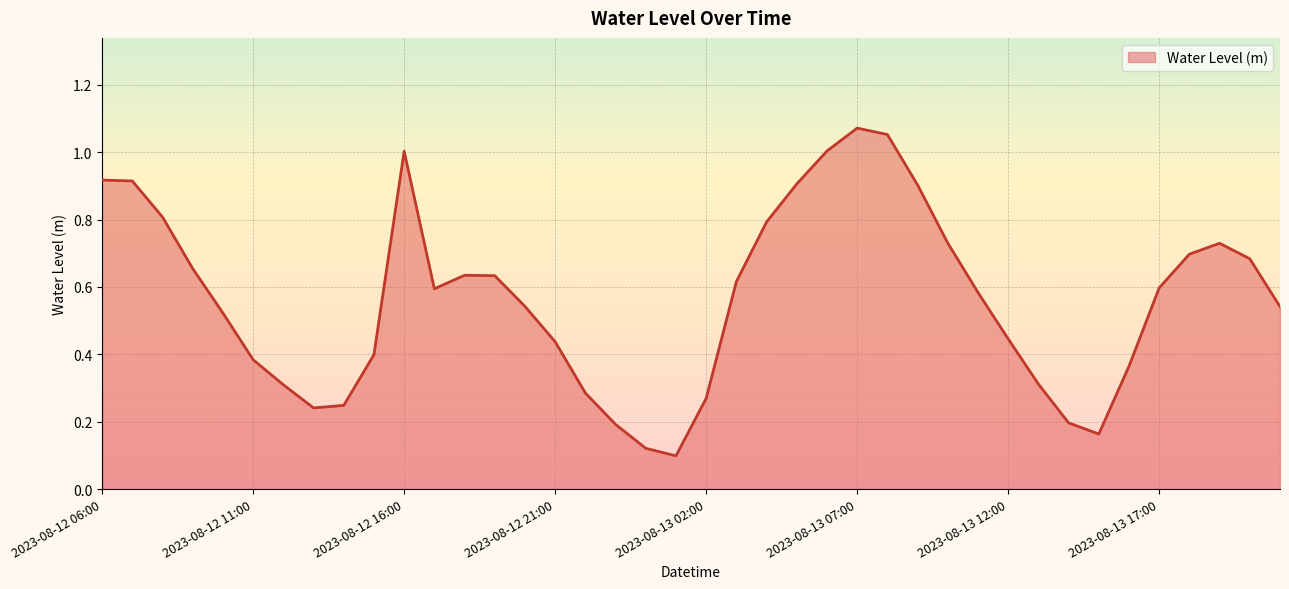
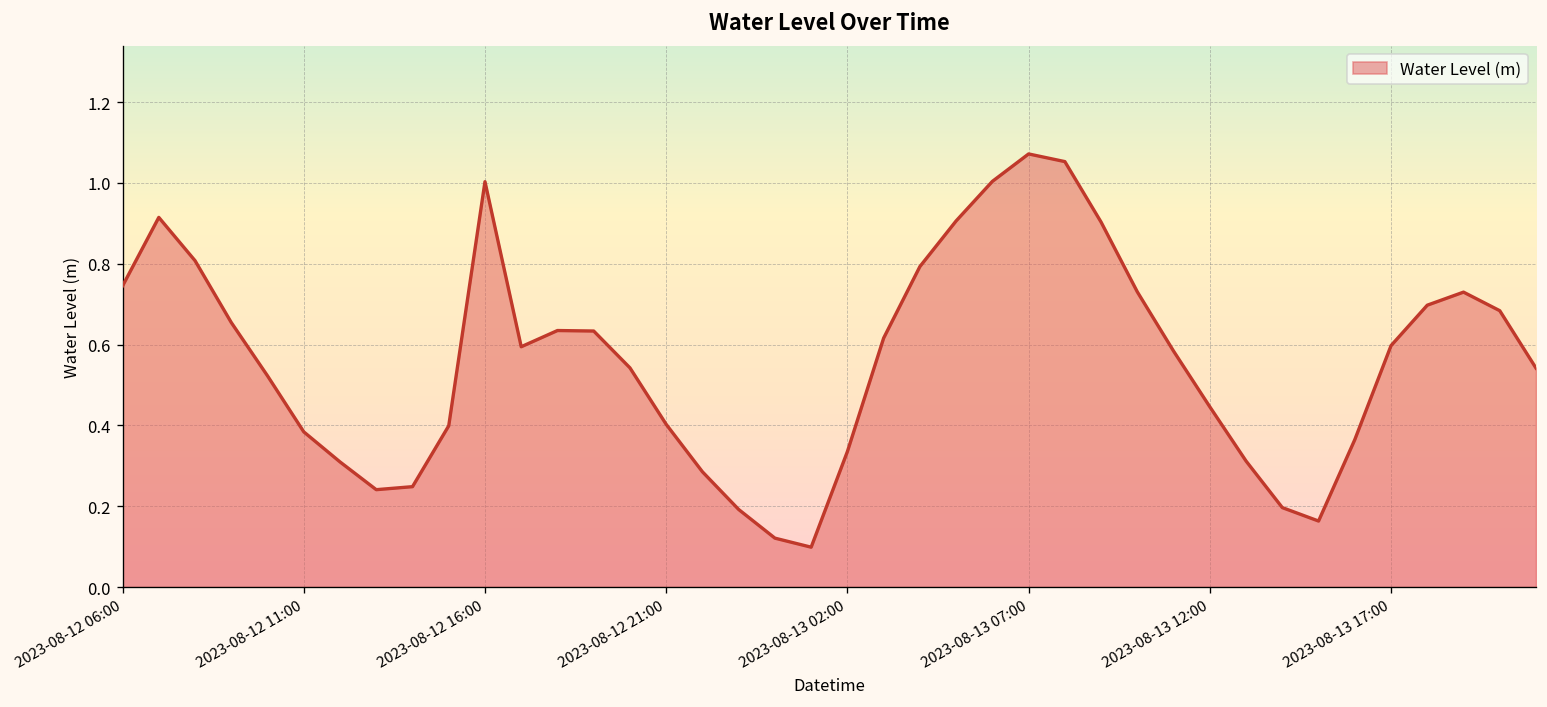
2023-08-12 06:00: 0.92 -> 0.74
2023-08-12 21:00: 0.44 -> 0.40
2023-08-13 02:00: 0.27 -> 0.34
